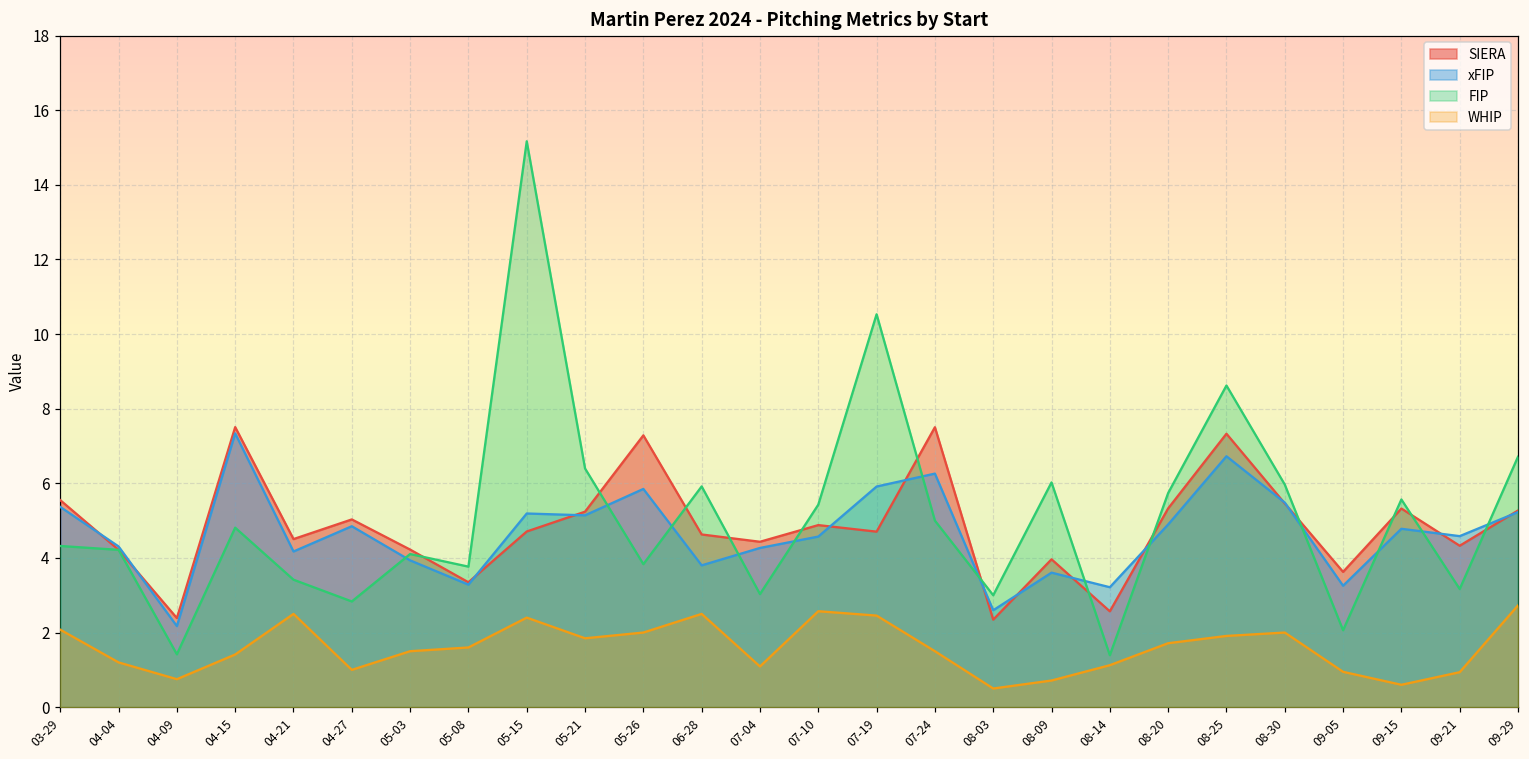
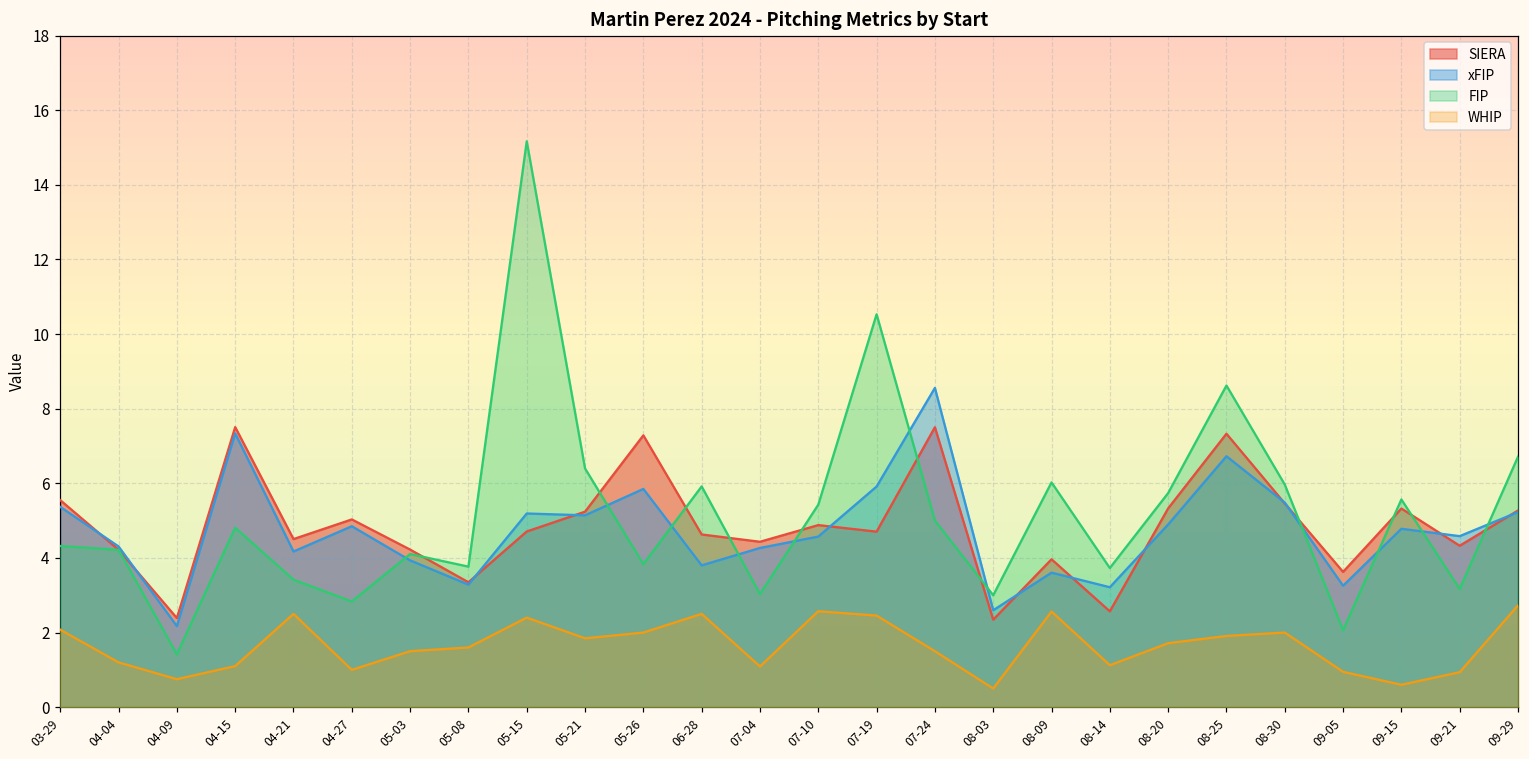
WHIP, 04-15: 1.4 -> 1.1
xFIP, 07-24: 6.3 -> 8.6
WHIP, 08-09: 0.7 -> 2.6
FIP, 08-14: 1.4 -> 3.7
